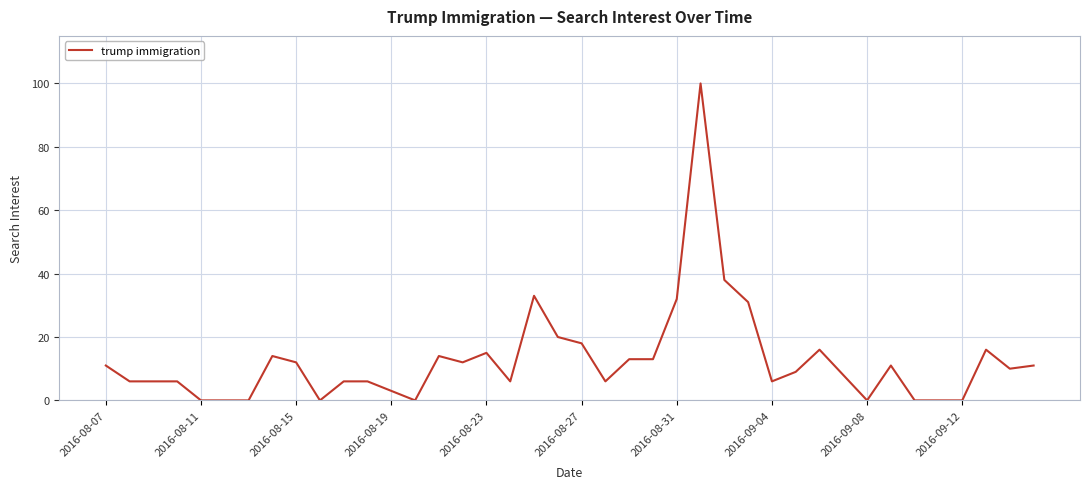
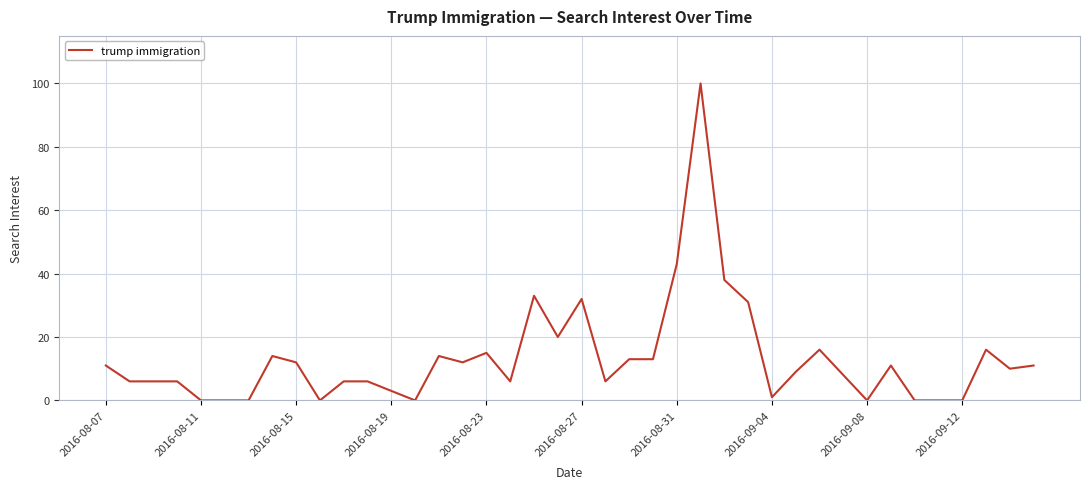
2016-08-27: 18 -> 32
2016-08-31: 32 -> 43
2016-09-04: 6 -> 1
